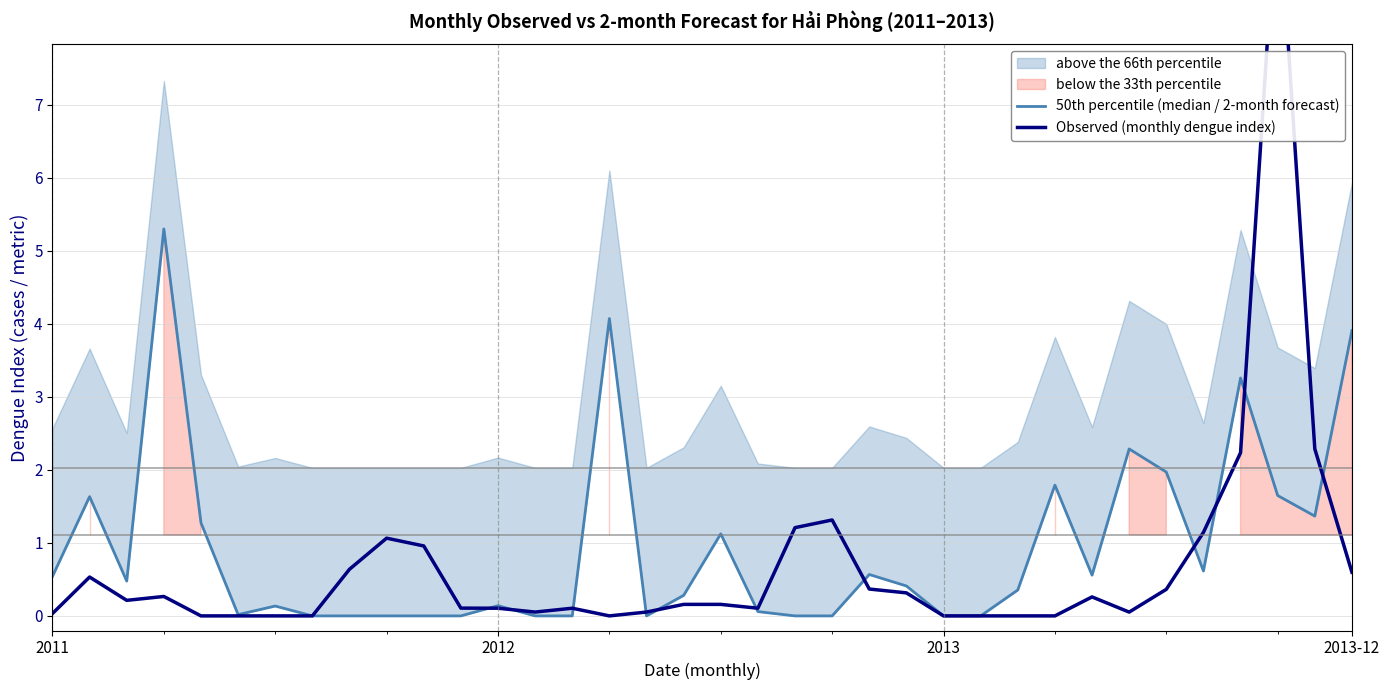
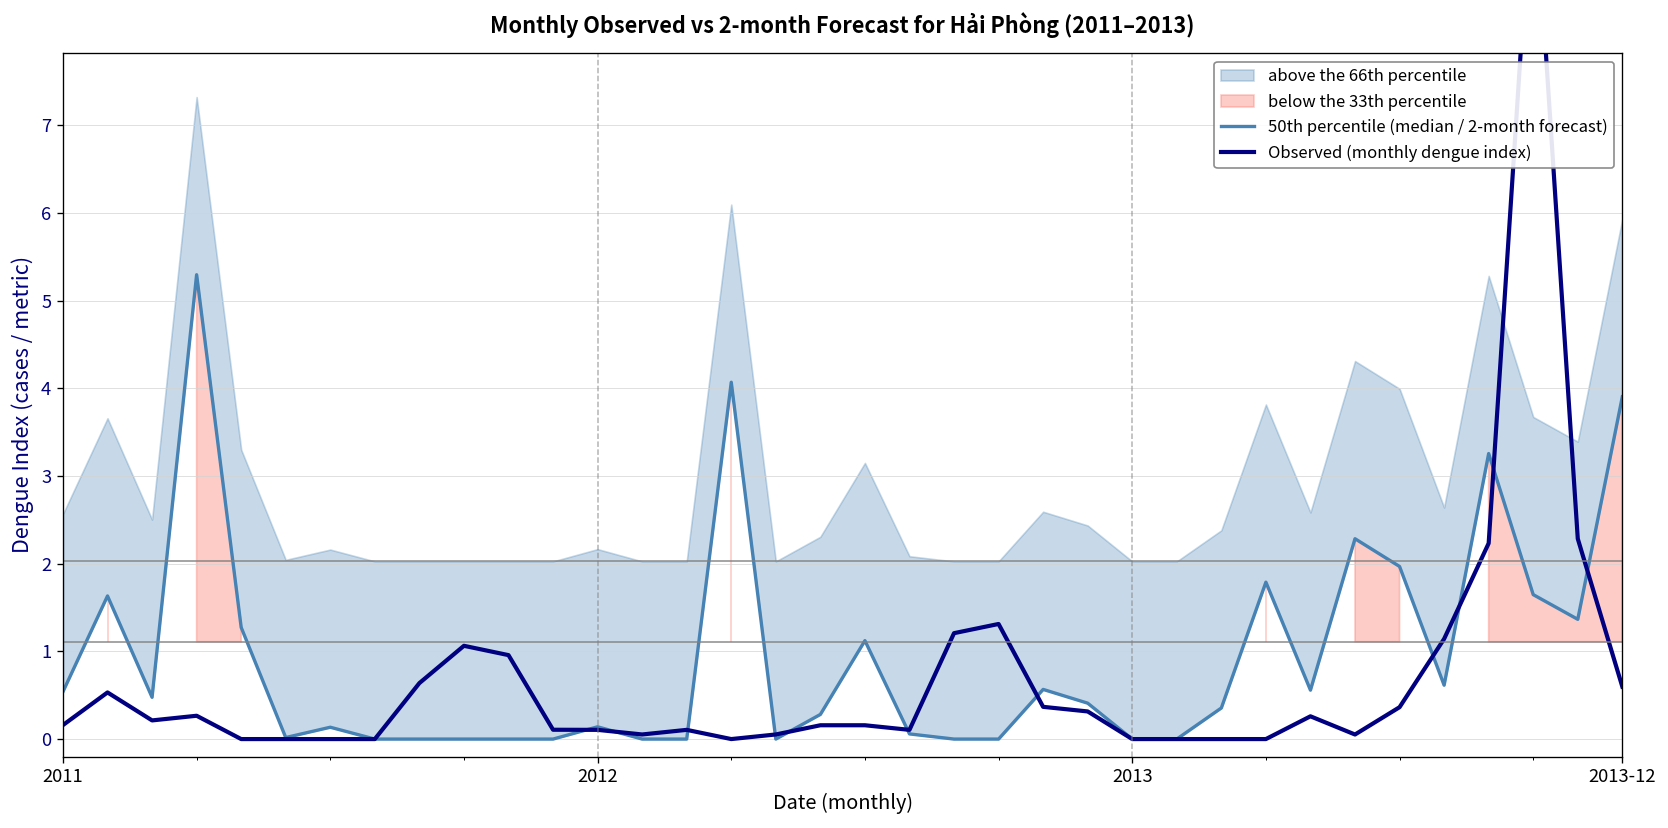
Observed (monthly dengue index), 2011: 0.0 -> 0.2
